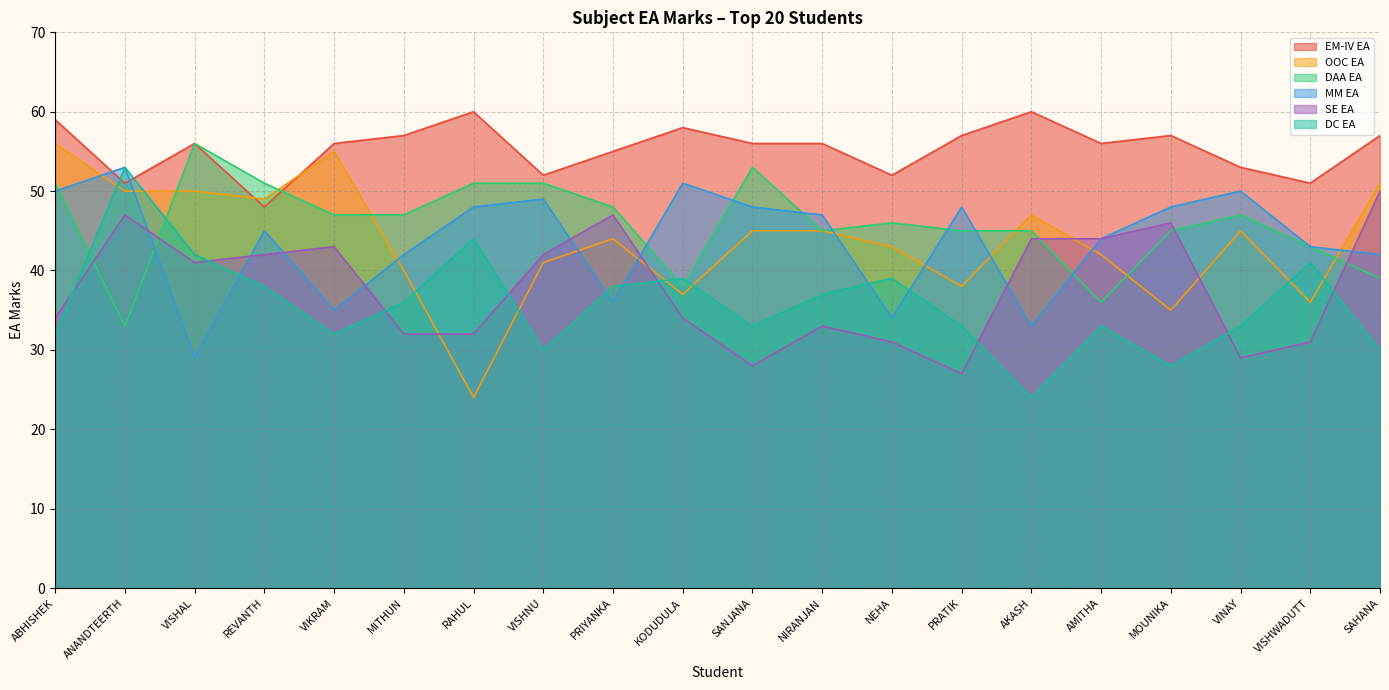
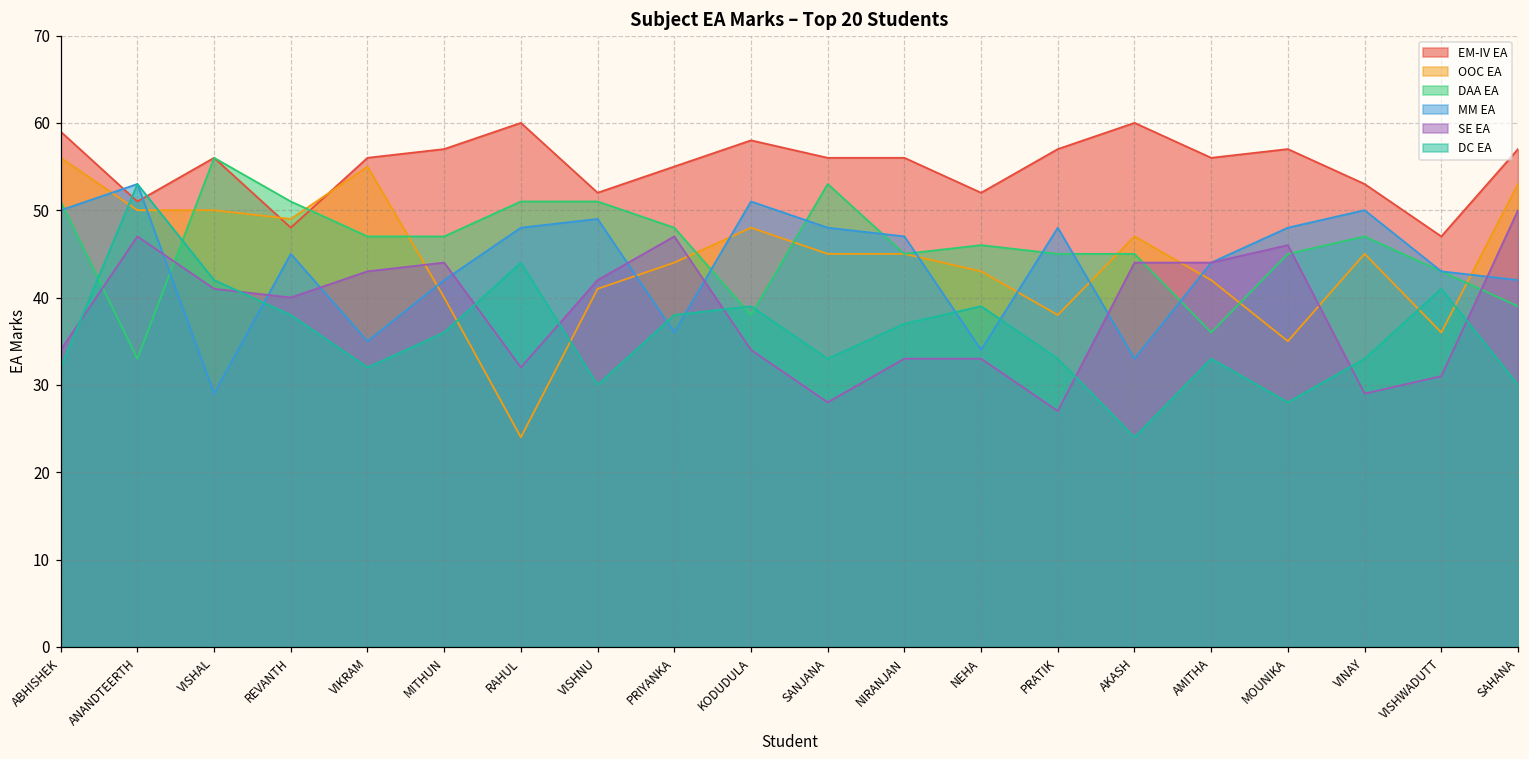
SE EA, REVANTH: 42 -> 40
SE EA, MITHUN: 32 -> 44
OOC EA, KODUDULA: 37 -> 48
SE EA, NEHA: 31 -> 33
EM-IV EA, VISHWADUTT: 51 -> 47
OOC EA, SAHANA: 51 -> 53
